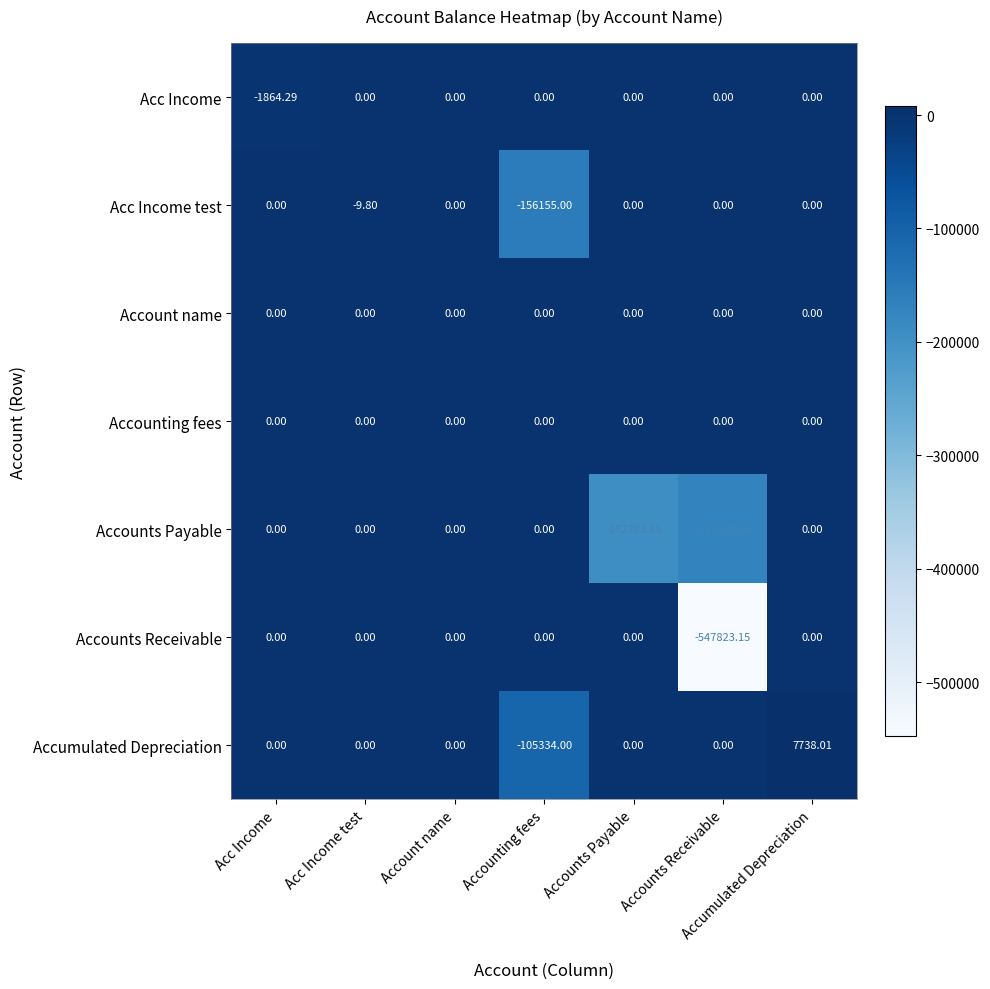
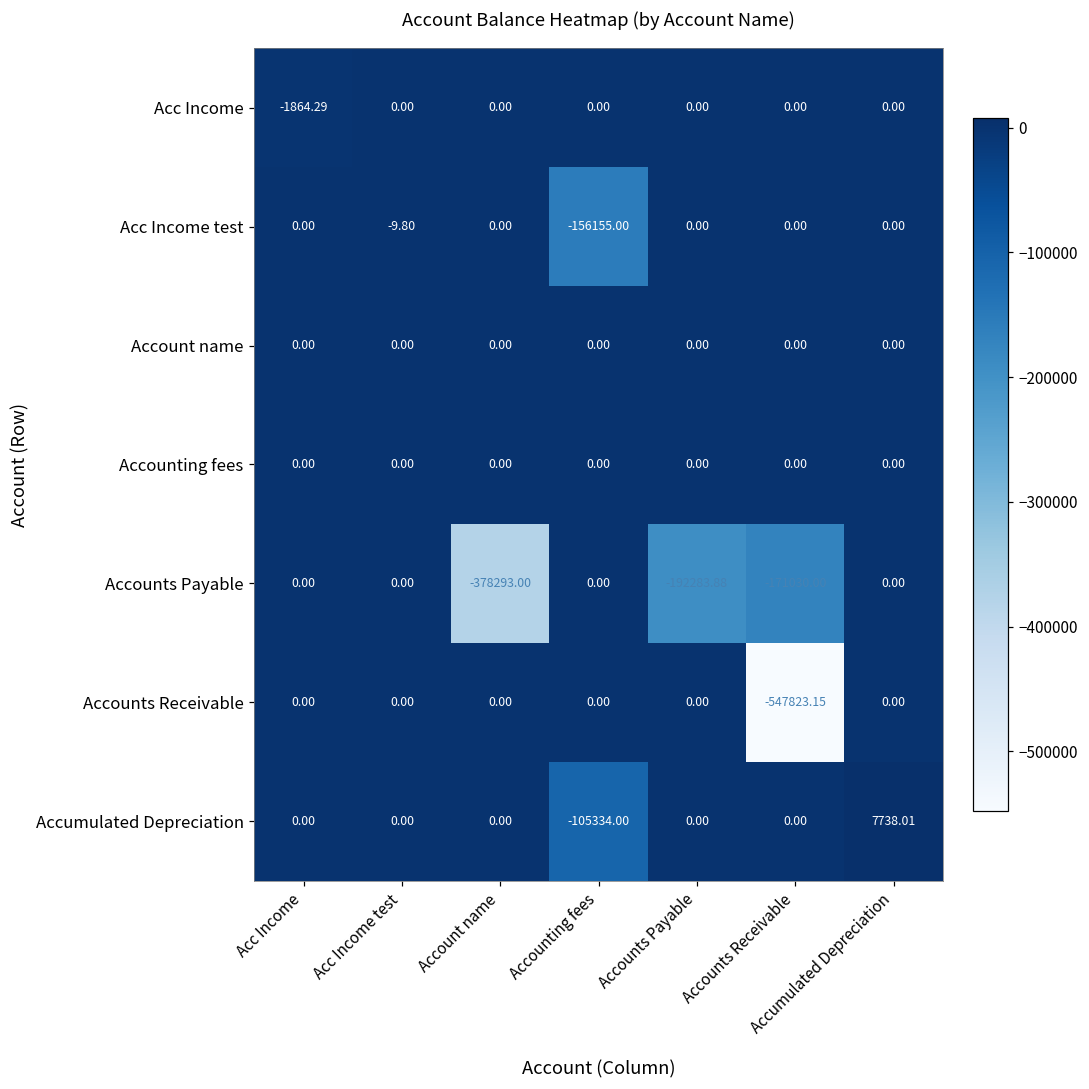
Accounts Payable, Account name: 0.00 -> -378293.00
